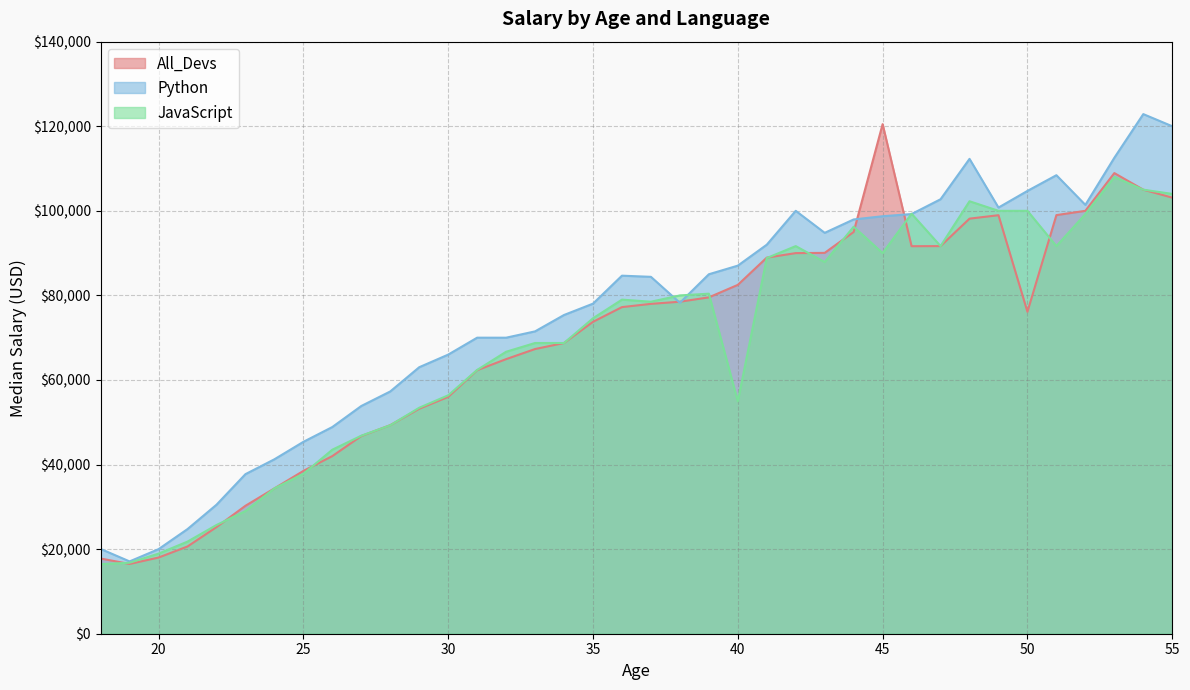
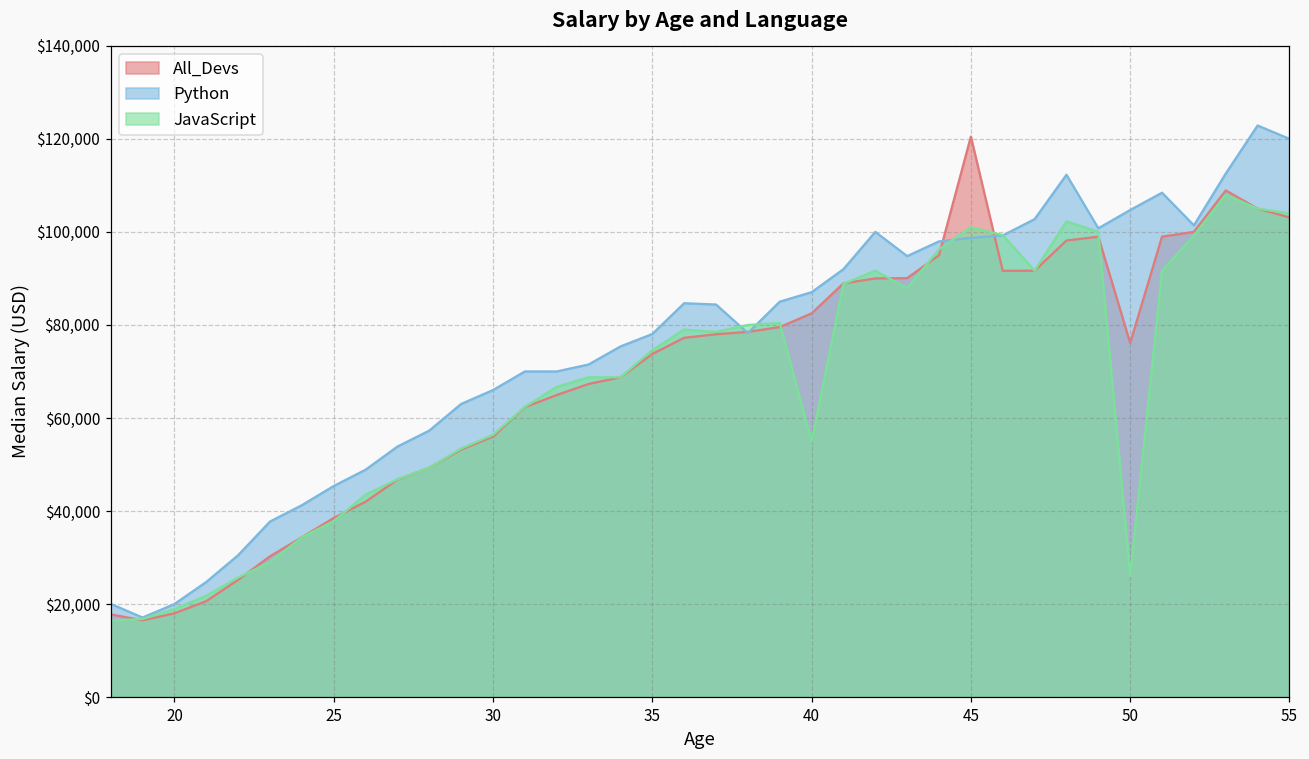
JavaScript, 45: $90,000 -> $101,000
JavaScript, 50: $100,000 -> $26,000
